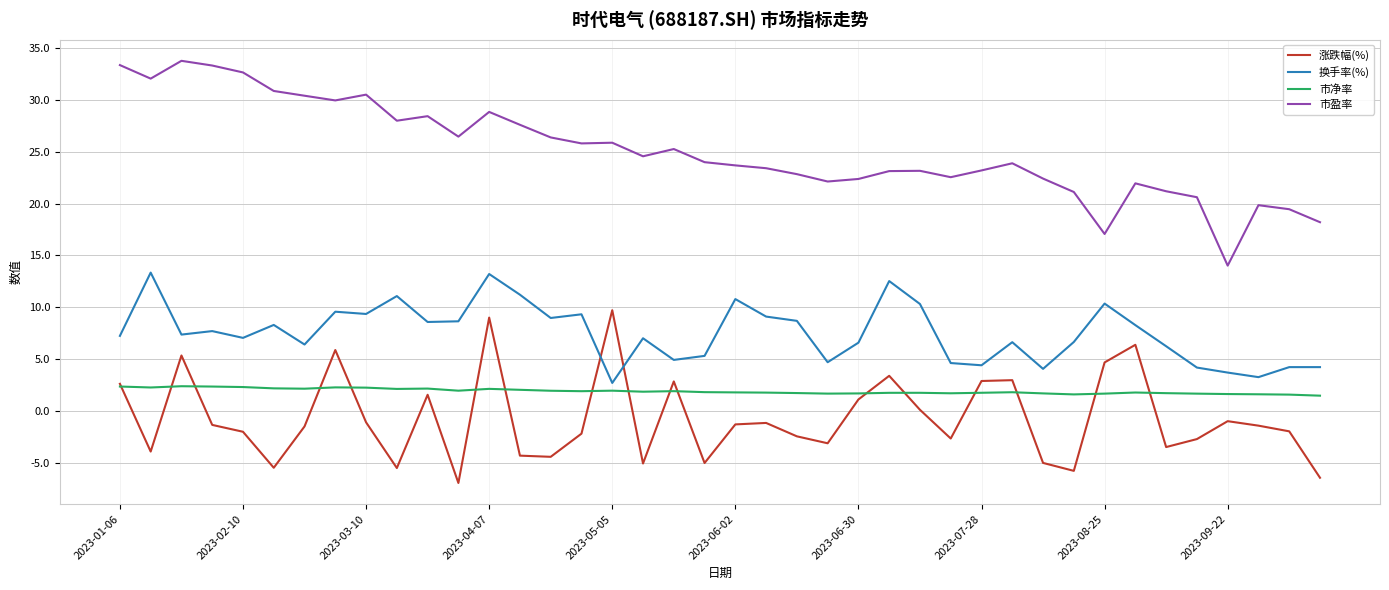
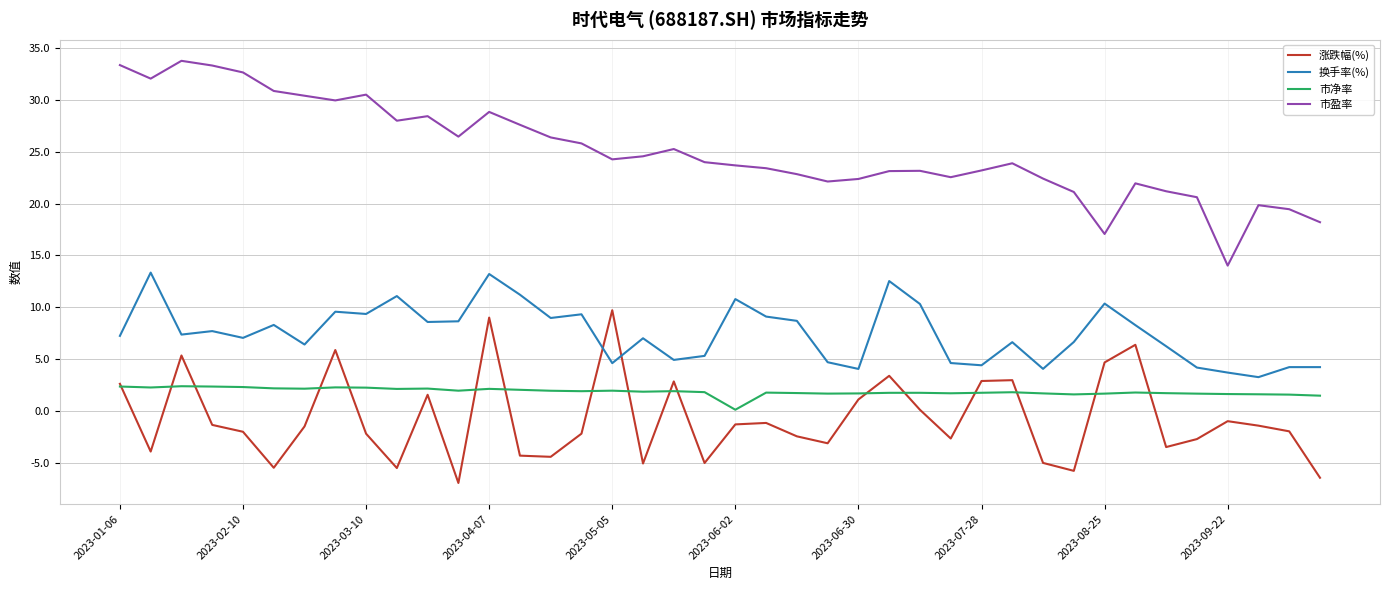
涨跌幅(%), 2023-03-10: -1.1 -> -2.2
换手率(%), 2023-05-05: 2.7 -> 4.6
市盈率, 2023-05-05: 25.9 -> 24.3
市净率, 2023-06-02: 1.8 -> 0.1
换手率(%), 2023-06-30: 6.6 -> 4.1
